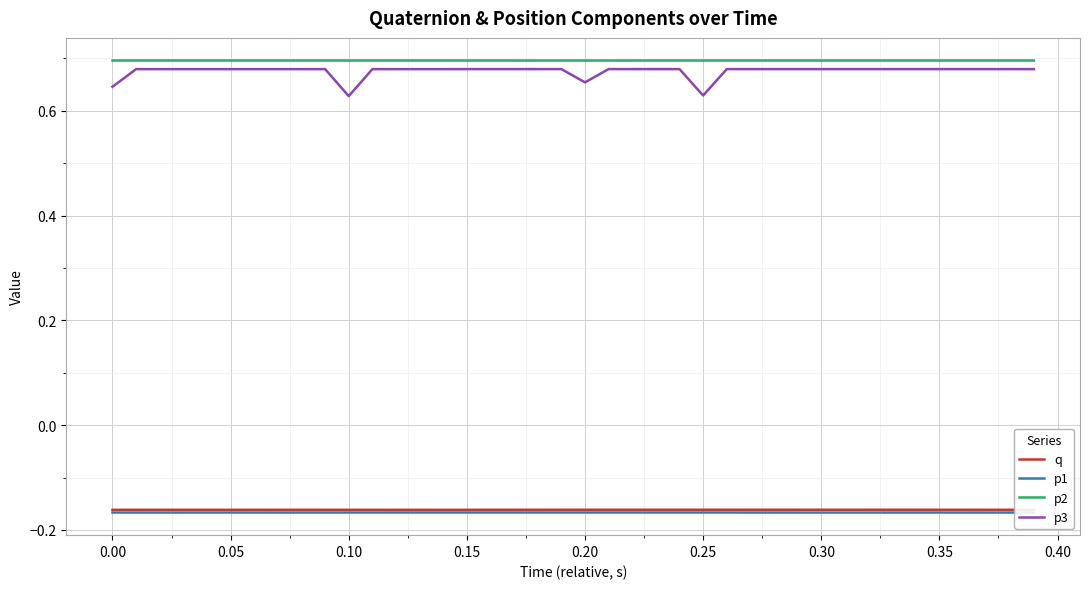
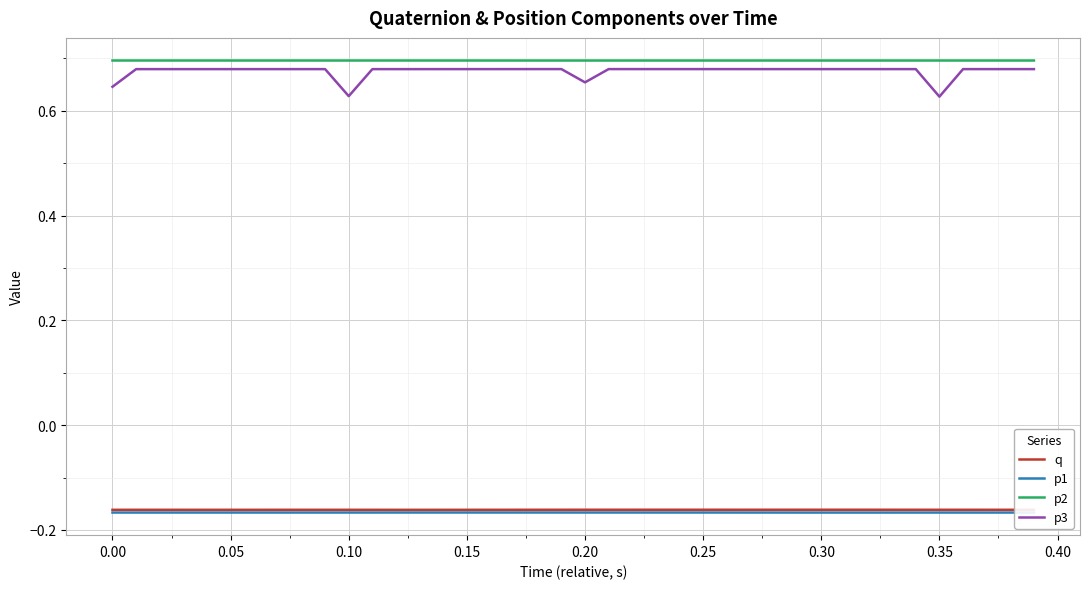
p3, 0.25: 0.63 -> 0.68
p3, 0.35: 0.68 -> 0.63
